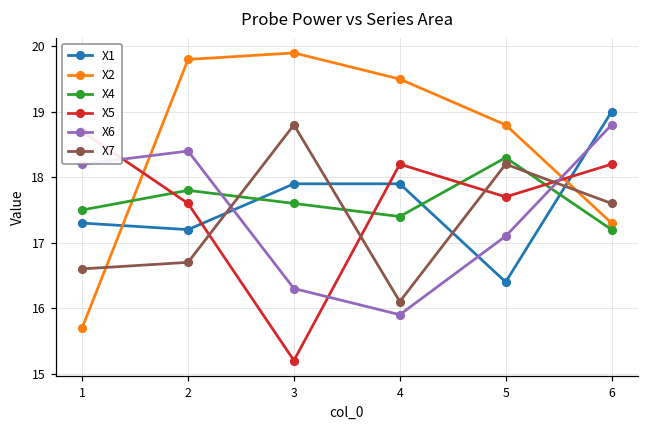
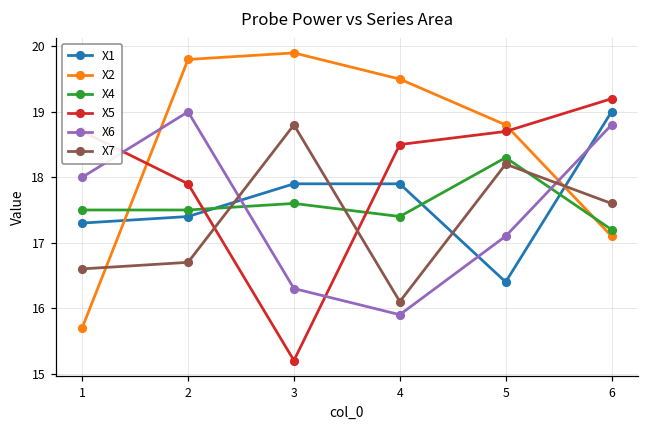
X6, 1: 18.2 -> 18.0
X1, 2: 17.2 -> 17.4
X4, 2: 17.8 -> 17.5
X5, 2: 17.6 -> 17.9
X6, 2: 18.4 -> 19.0
X5, 4: 18.2 -> 18.5
X5, 5: 17.7 -> 18.7
X2, 6: 17.3 -> 17.1
X5, 6: 18.2 -> 19.2
